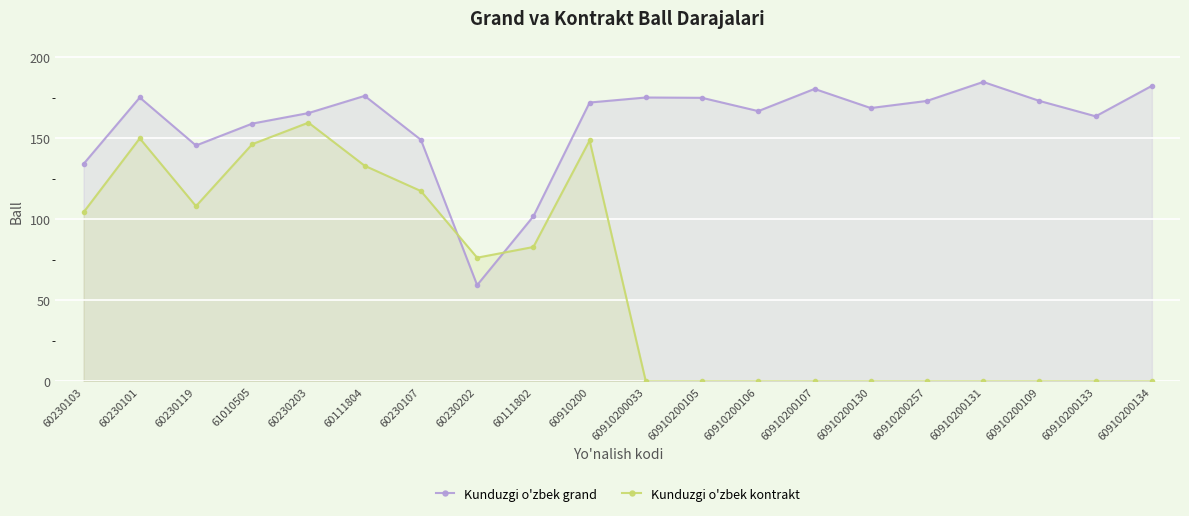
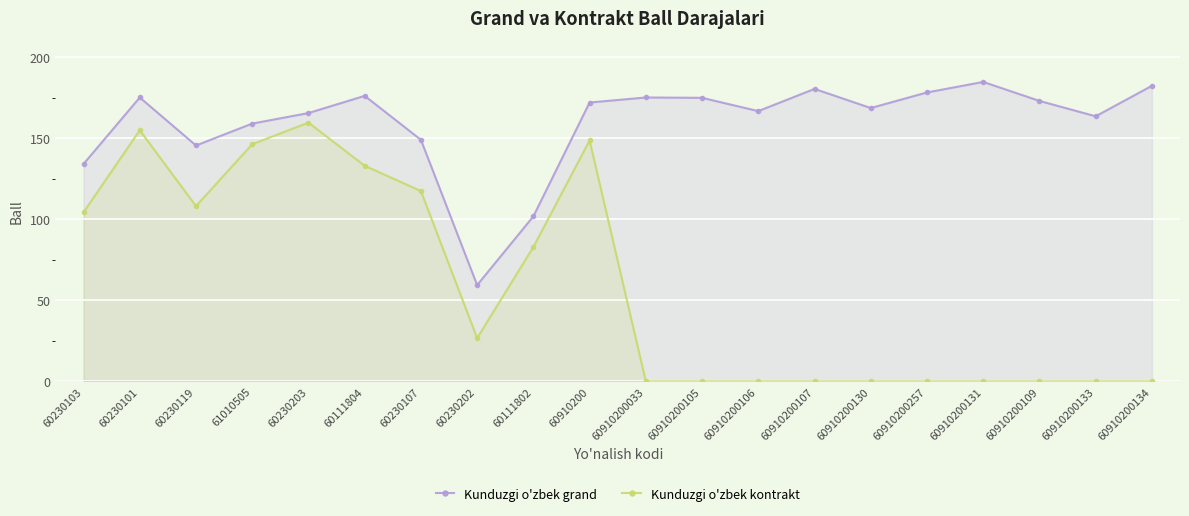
Kunduzgi o'zbek kontrakt, 60230101: 150 -> 155
Kunduzgi o'zbek kontrakt, 60230202: 76 -> 27
Kunduzgi o'zbek grand, 60910200257: 173 -> 178
